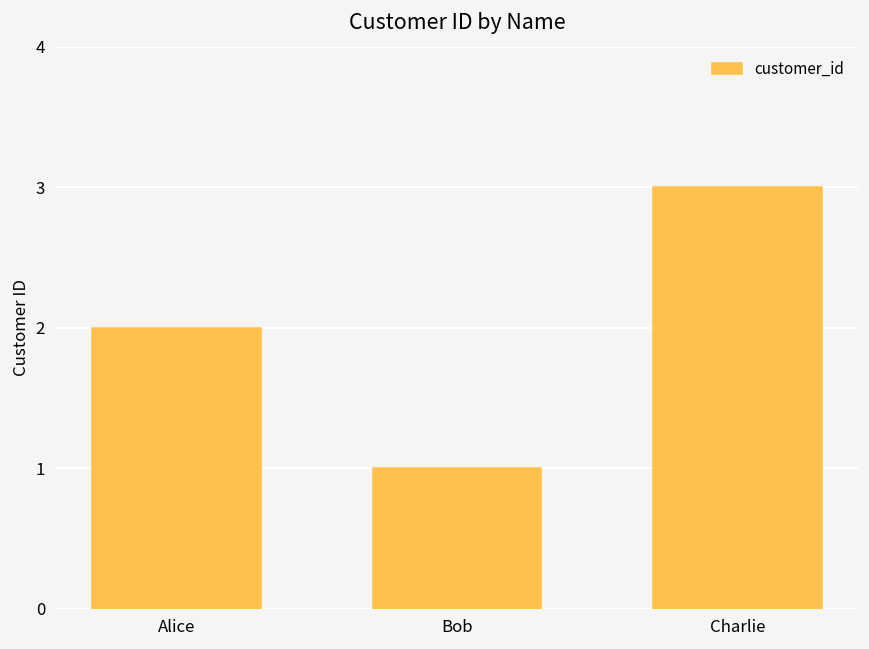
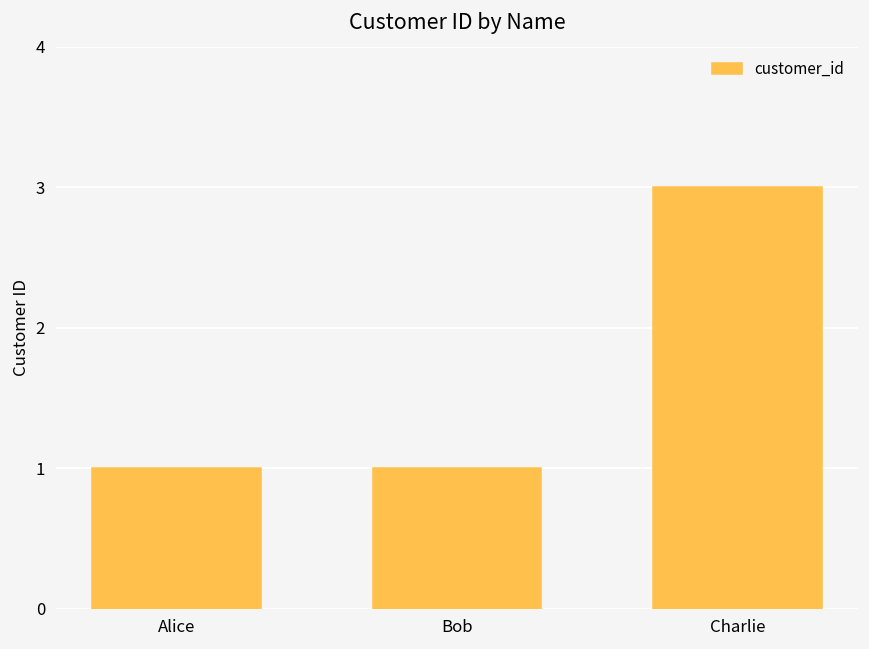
Alice: 2 -> 1
